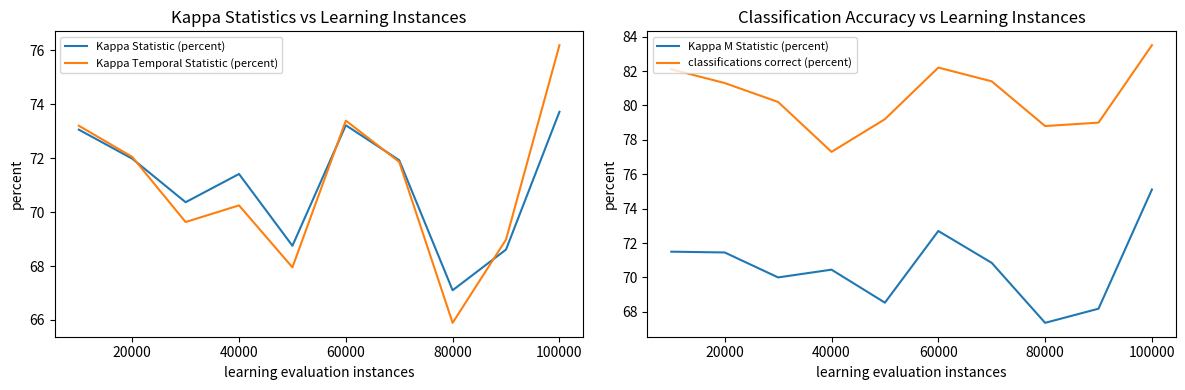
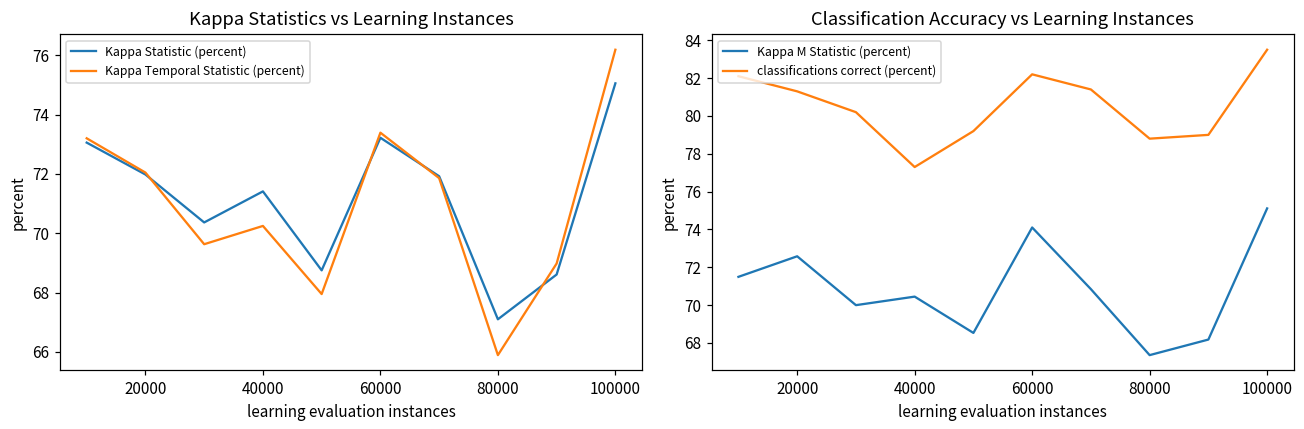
Kappa Statistics vs Learning Instances, Kappa Statistic (percent), 100000: 73.7 -> 75.1
Classification Accuracy vs Learning Instances, Kappa M Statistic (percent), 20000: 71.5 -> 72.6
Classification Accuracy vs Learning Instances, Kappa M Statistic (percent), 60000: 72.7 -> 74.1
